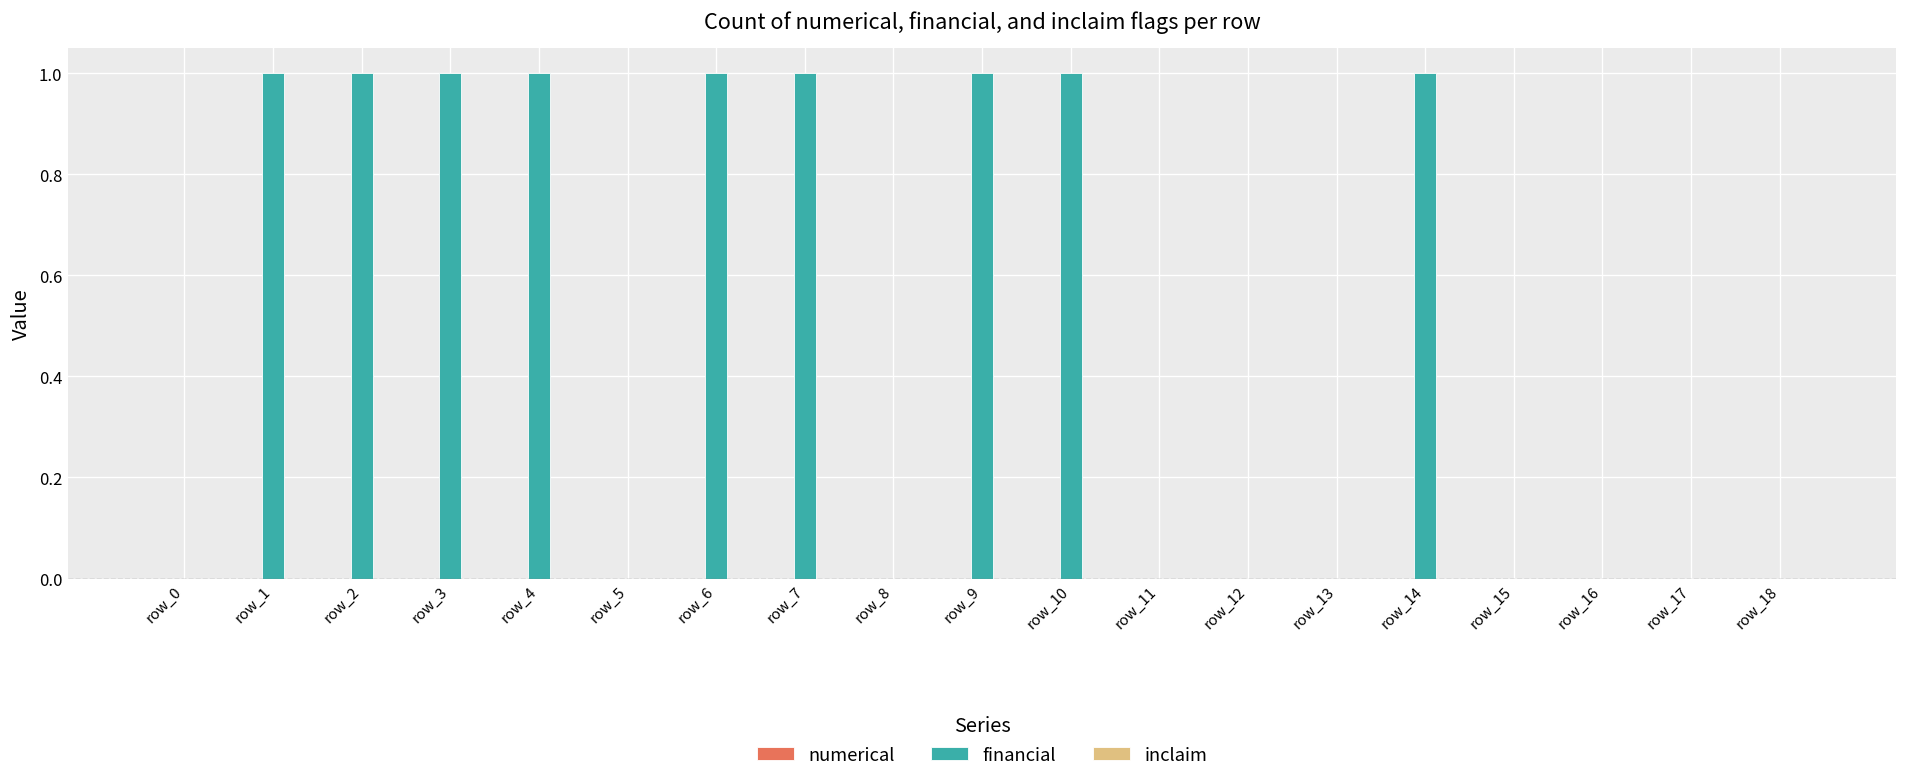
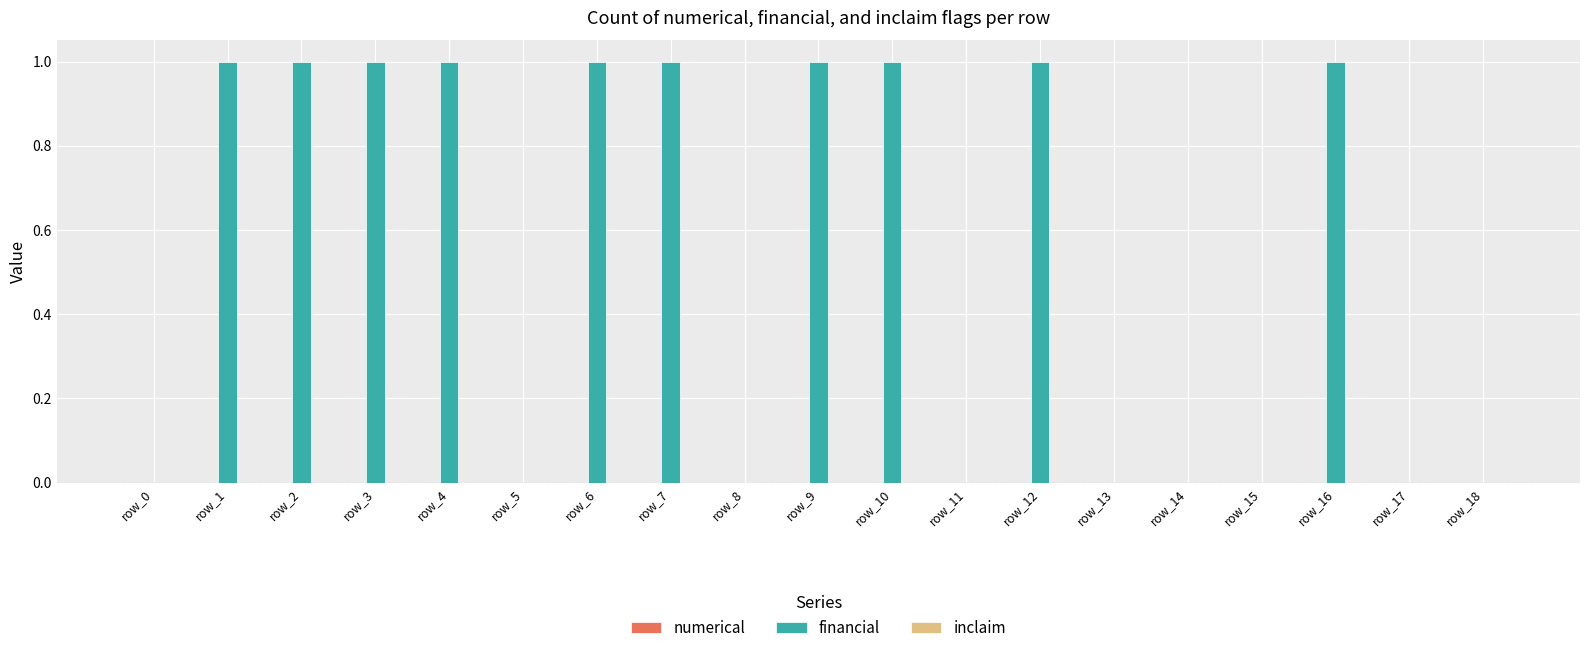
financial, row_12: 0 -> 1
financial, row_14: 1 -> 0
financial, row_16: 0 -> 1
